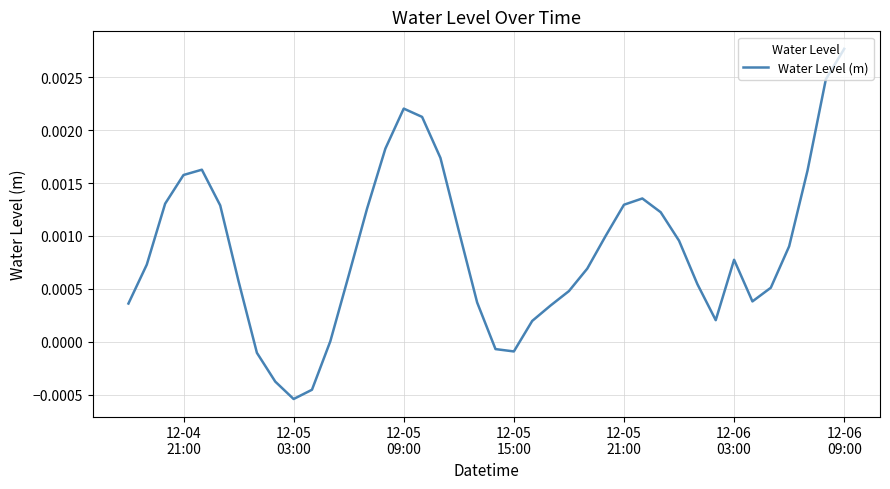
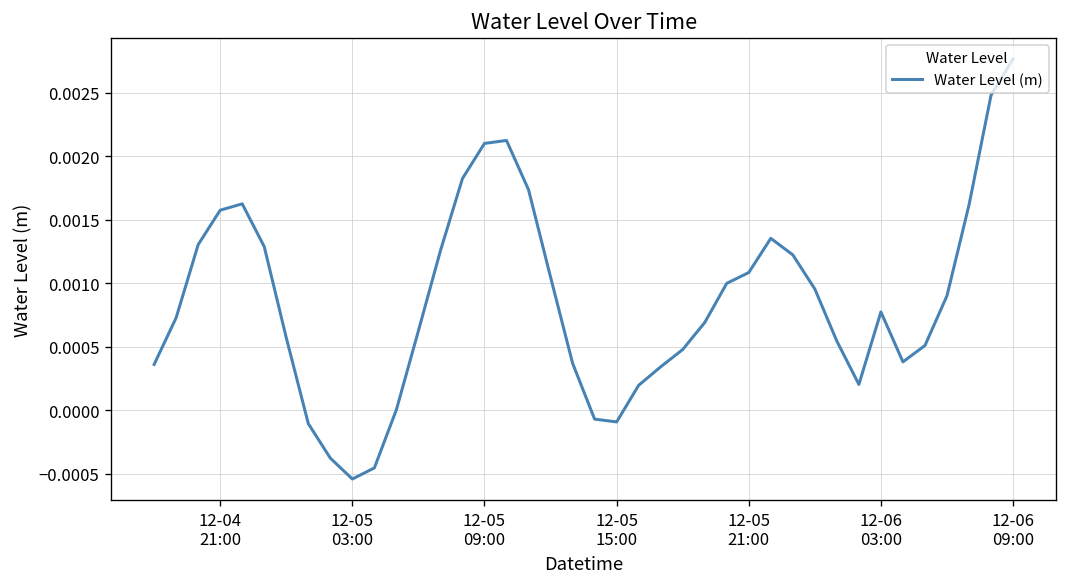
12-05 09:00: 0.00220 -> 0.00210
12-05 21:00: 0.00129 -> 0.00108
